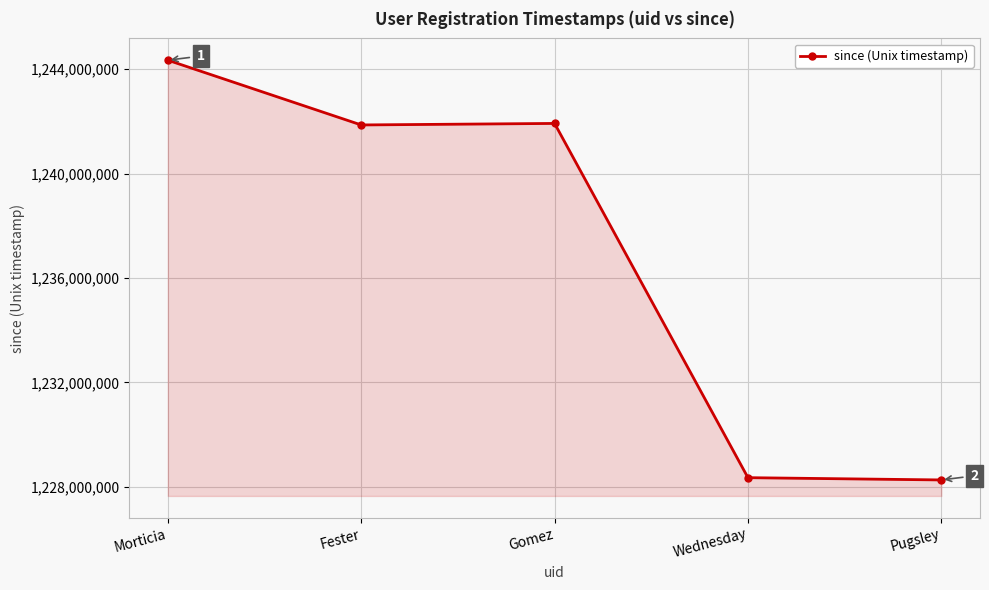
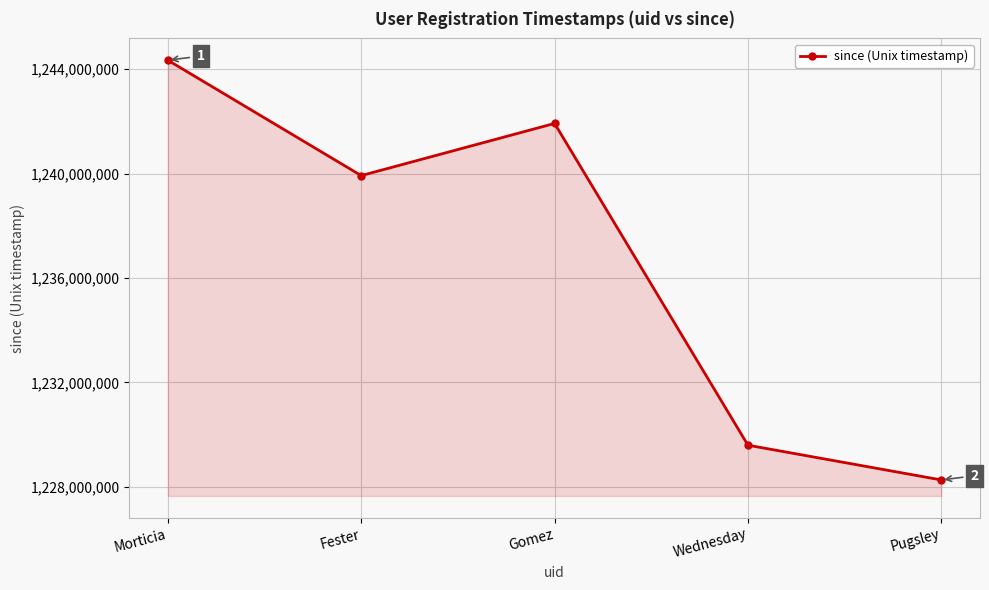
Fester: 1,241,900,000 -> 1,239,900,000
Wednesday: 1,228,300,000 -> 1,229,600,000
